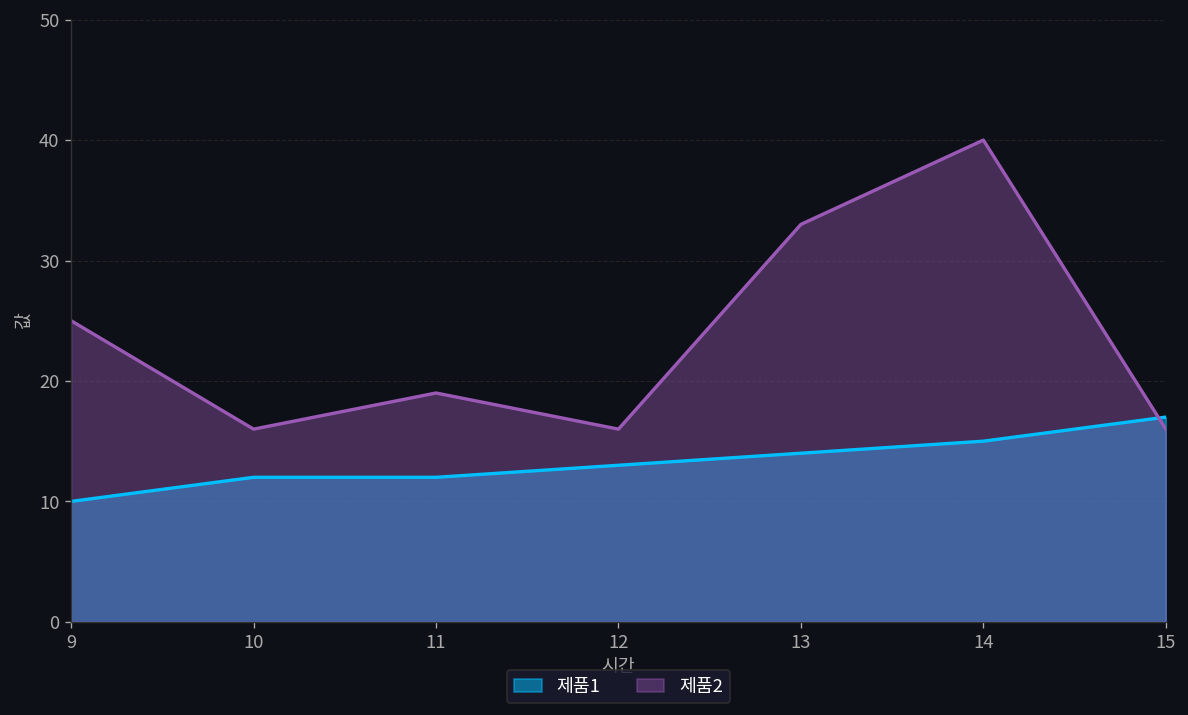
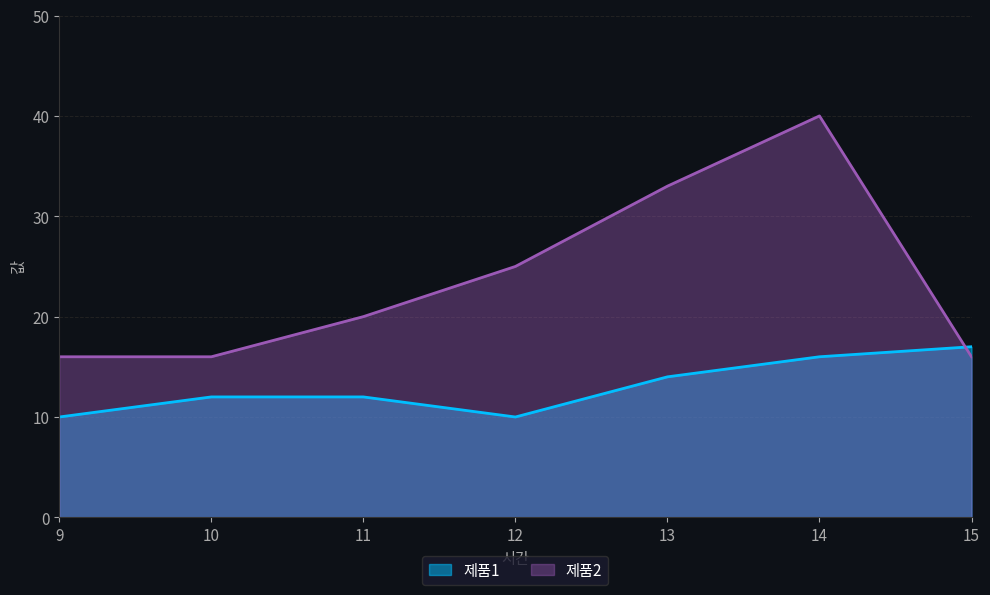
제품2, 9: 25 -> 16
제품2, 11: 19 -> 20
제품1, 12: 13 -> 10
제품2, 12: 16 -> 25
제품1, 14: 15 -> 16
